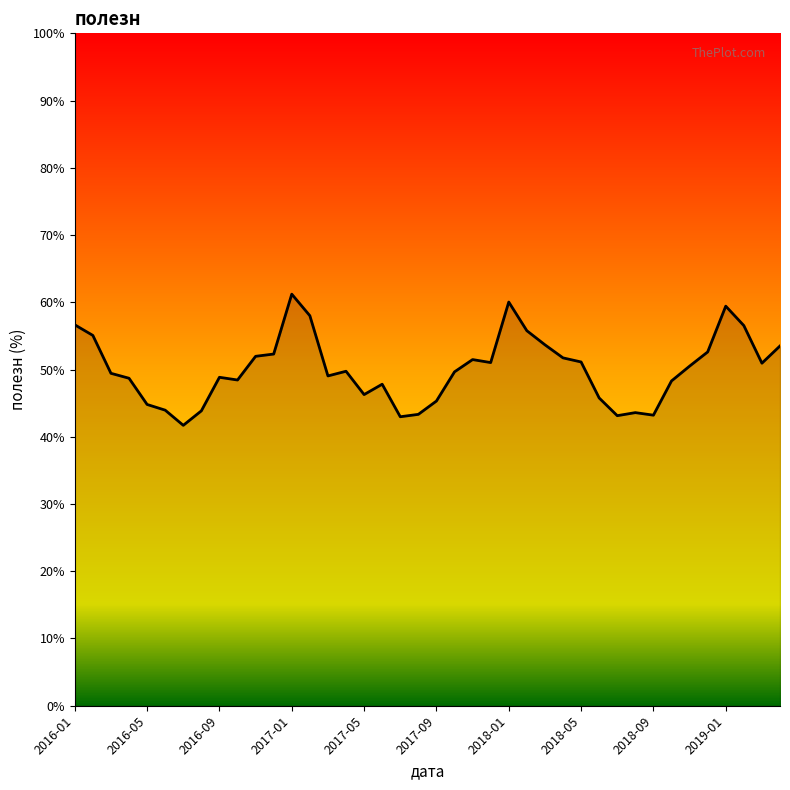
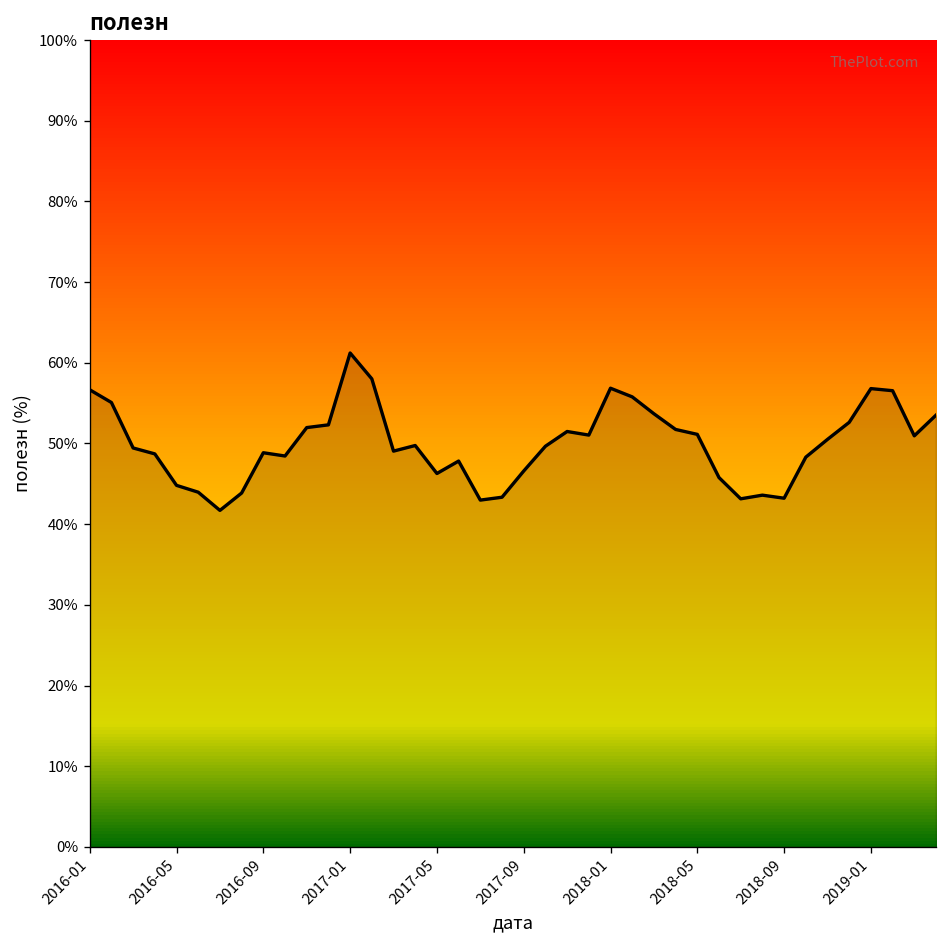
2017-09: 45% -> 47%
2018-01: 60% -> 57%
2019-01: 59% -> 57%
